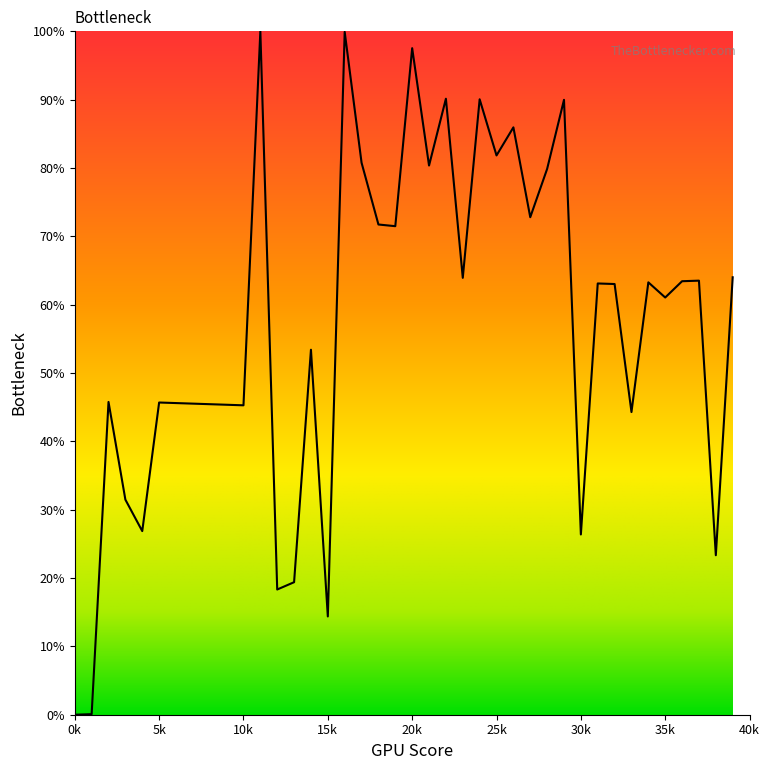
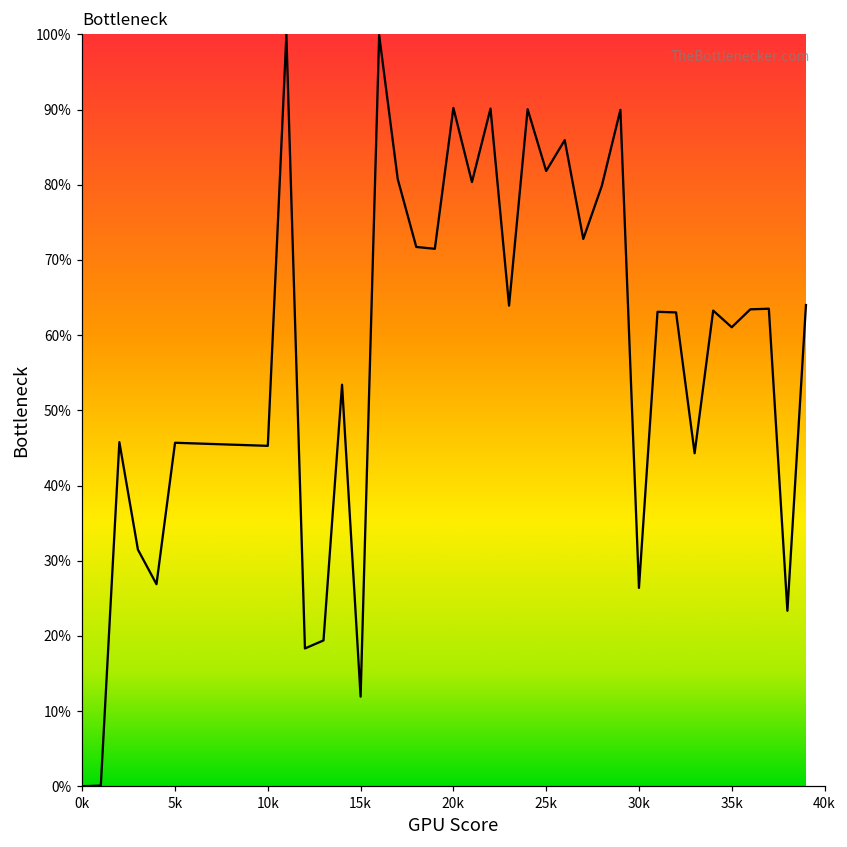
15k: 14% -> 12%
20k: 98% -> 90%
